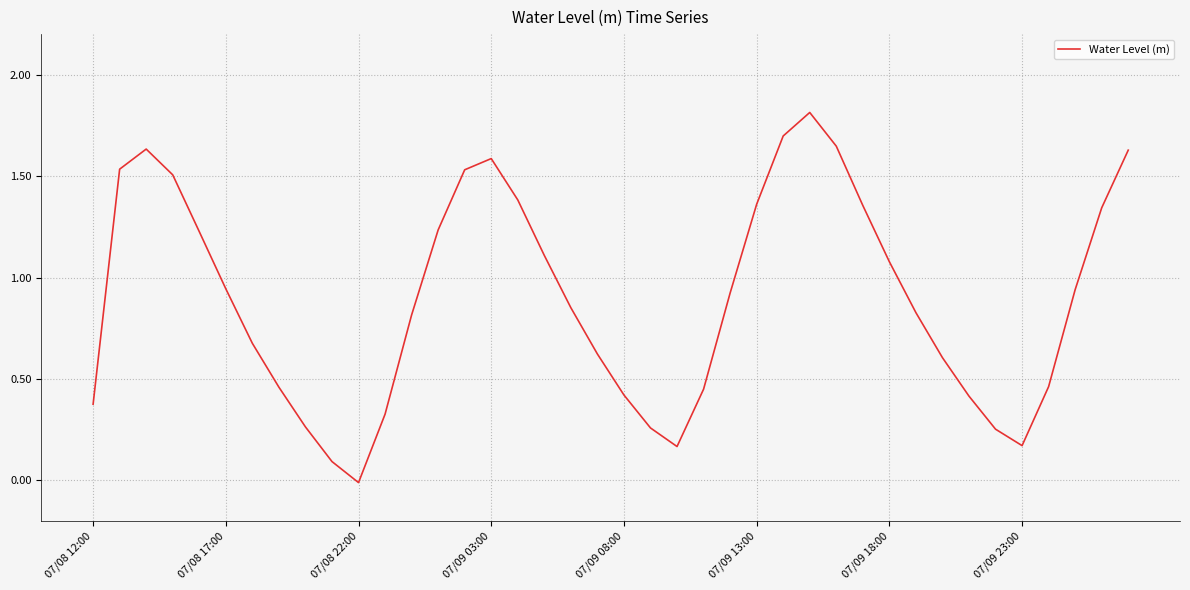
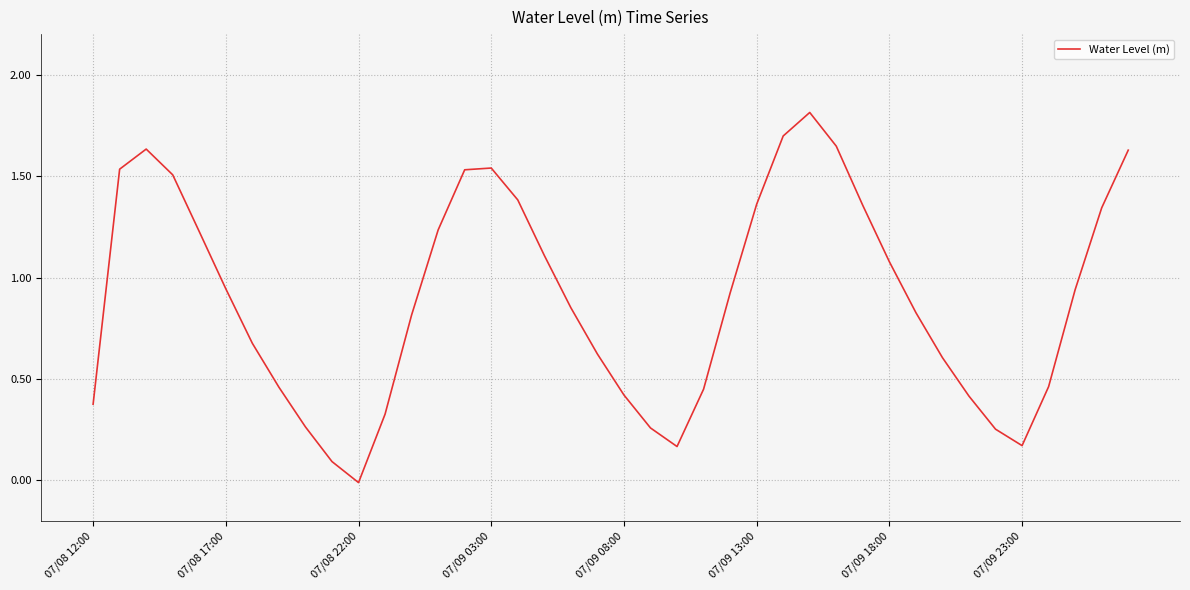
07/09 03:00: 1.59 -> 1.54
